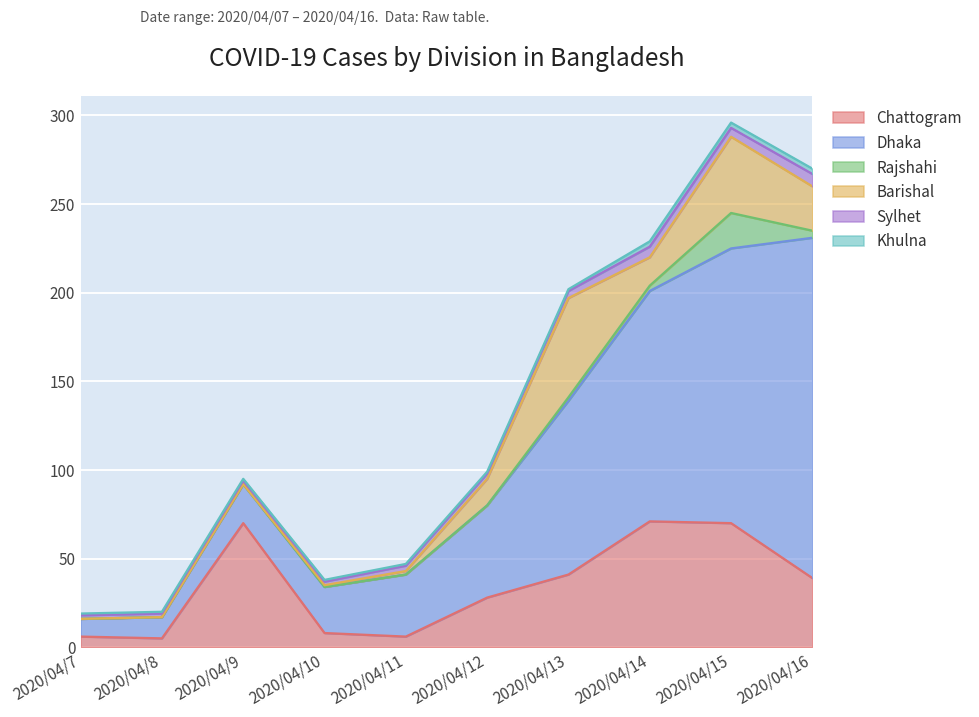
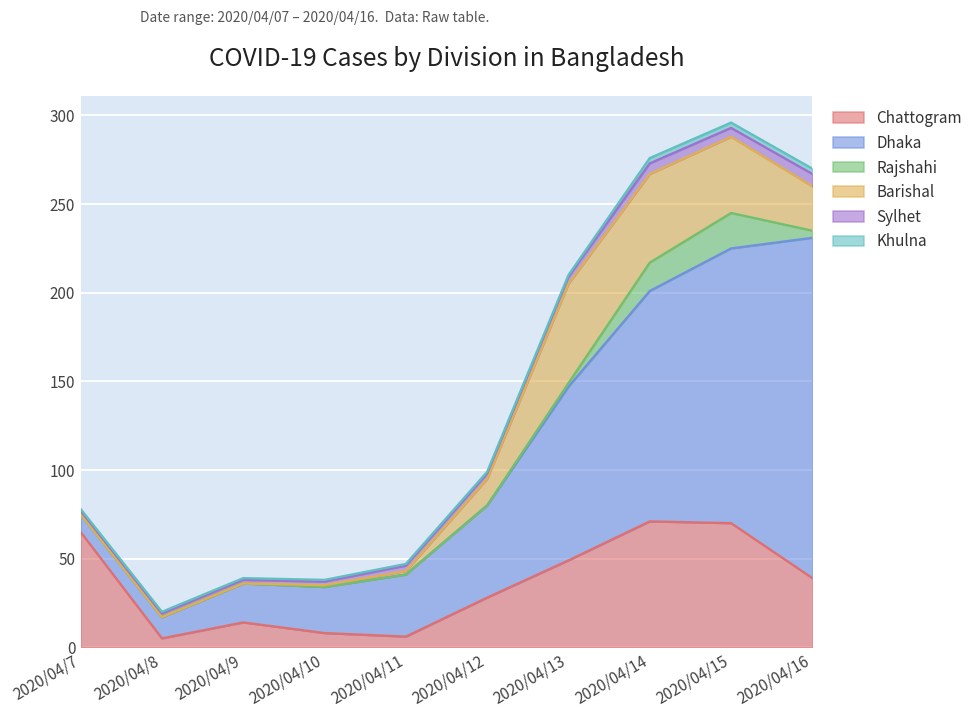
Chattogram, 2020/04/7: 6 -> 65
Chattogram, 2020/04/9: 70 -> 14
Chattogram, 2020/04/13: 41 -> 49
Rajshahi, 2020/04/14: 3 -> 16
Barishal, 2020/04/14: 16 -> 50
